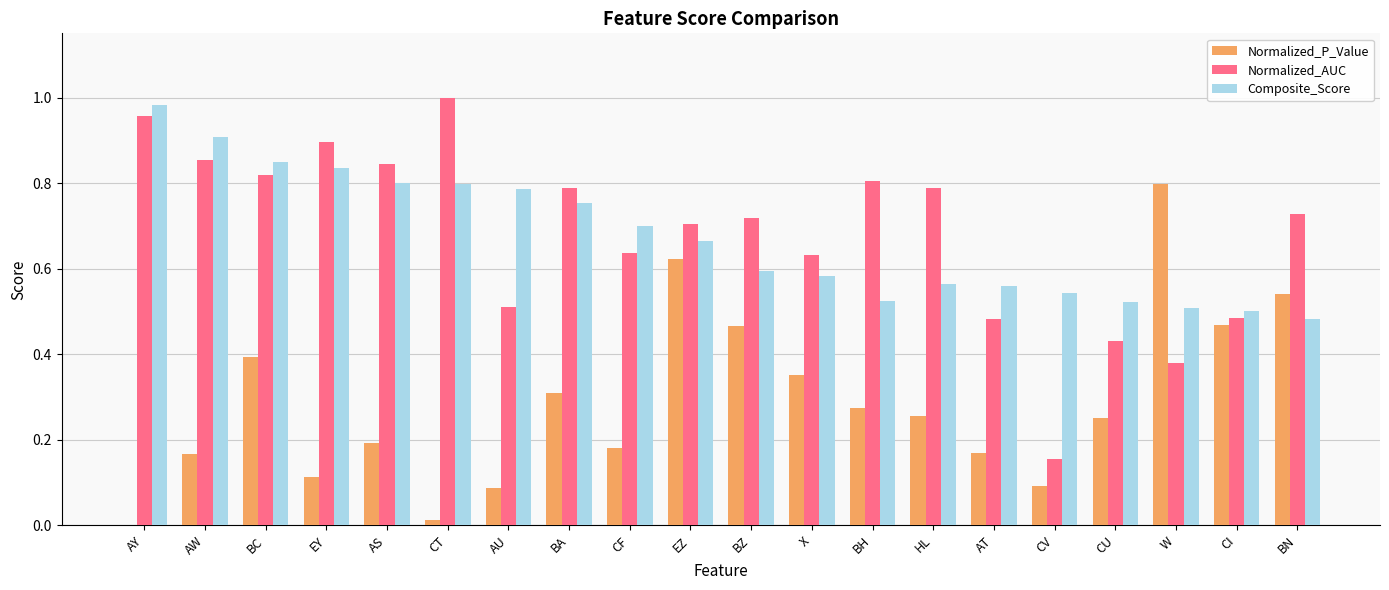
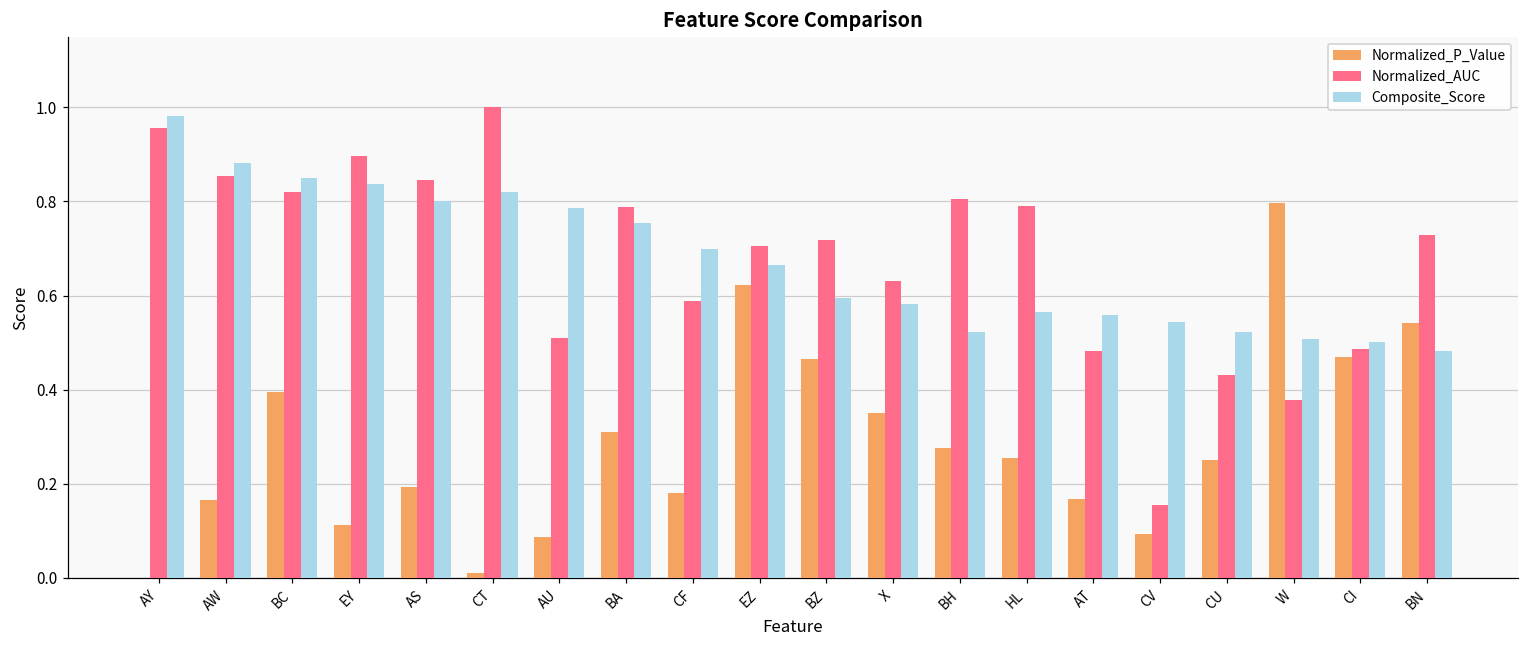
Composite_Score, AW: 0.91 -> 0.88
Composite_Score, CT: 0.80 -> 0.82
Normalized_AUC, CF: 0.64 -> 0.59
